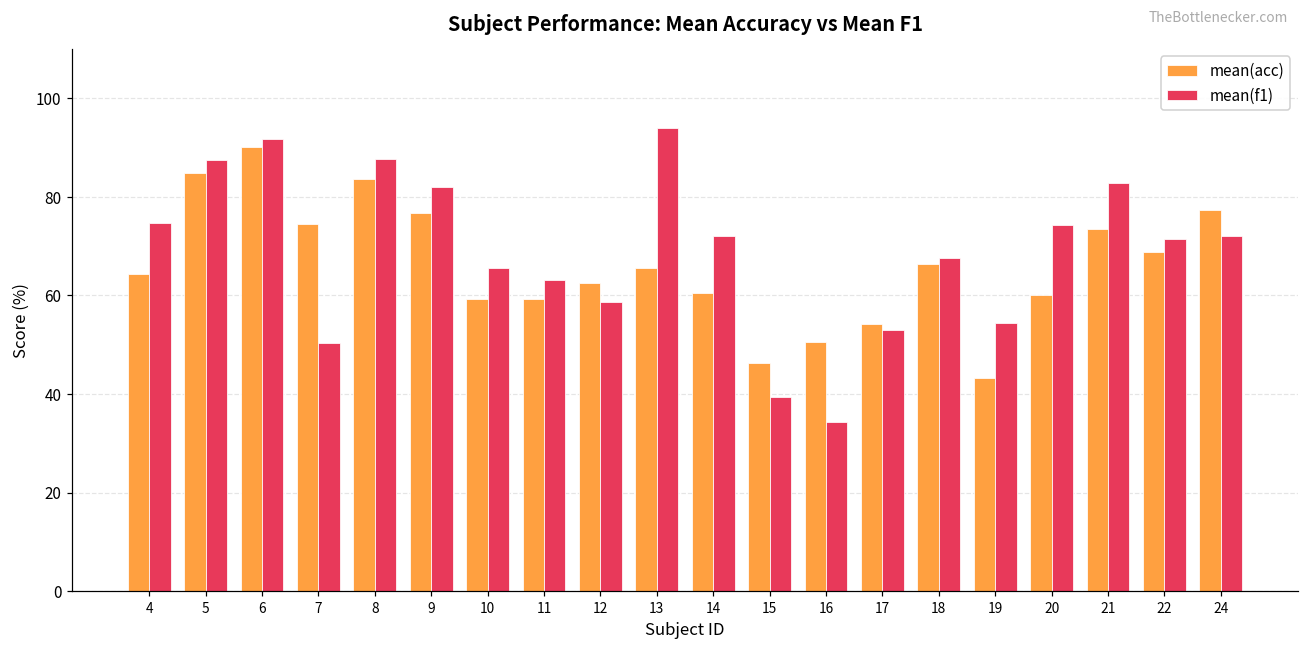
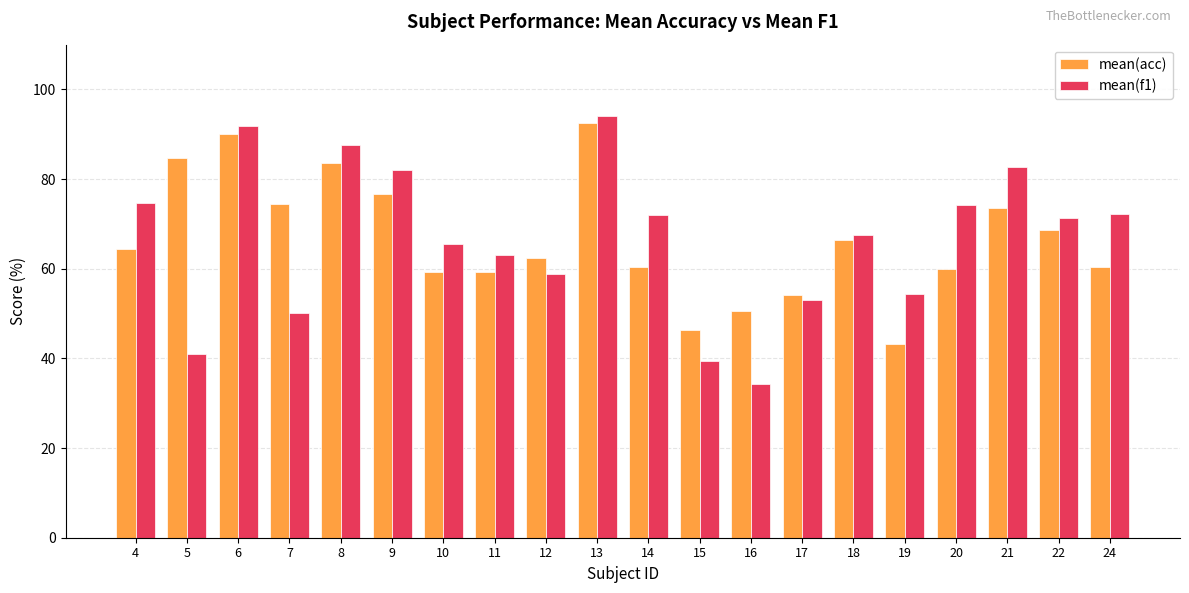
mean(f1), 5: 87 -> 41
mean(acc), 13: 66 -> 93
mean(acc), 24: 77 -> 60
